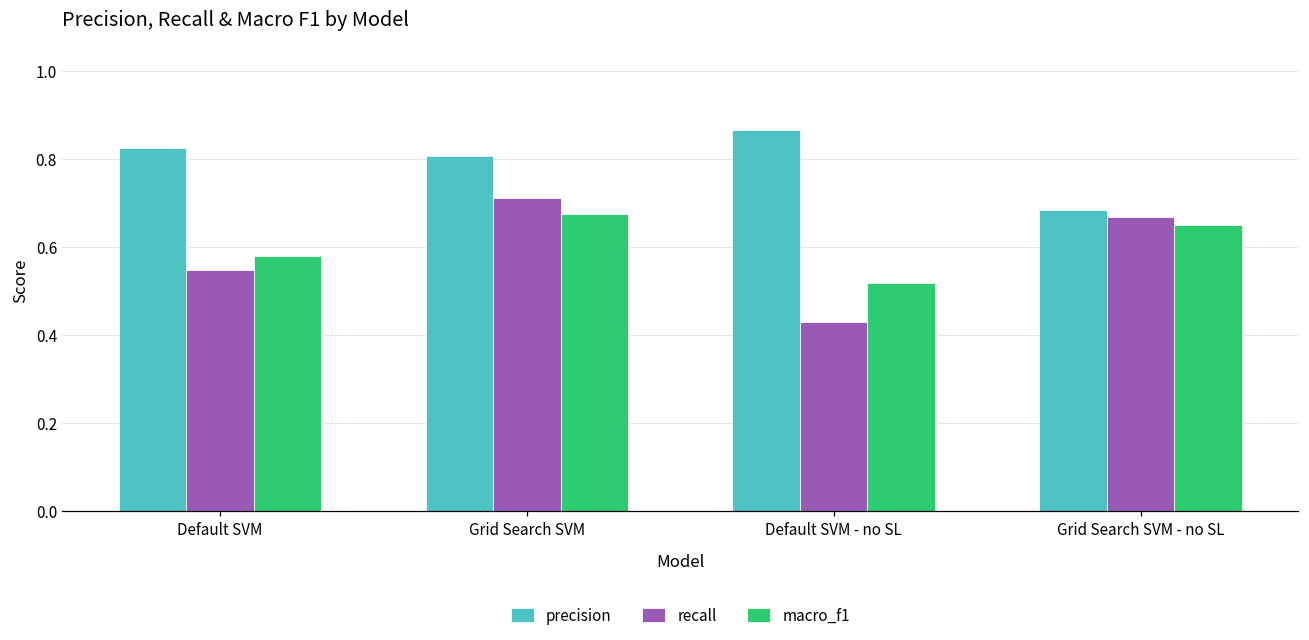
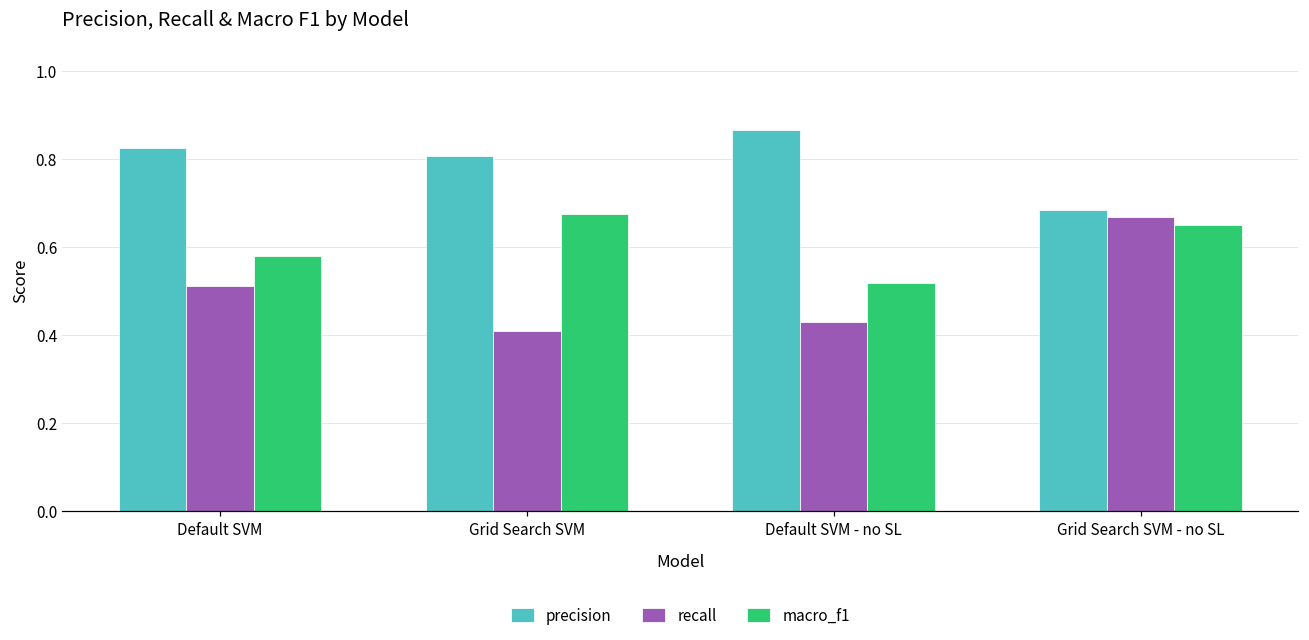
recall, Default SVM: 0.55 -> 0.51
recall, Grid Search SVM: 0.71 -> 0.41
